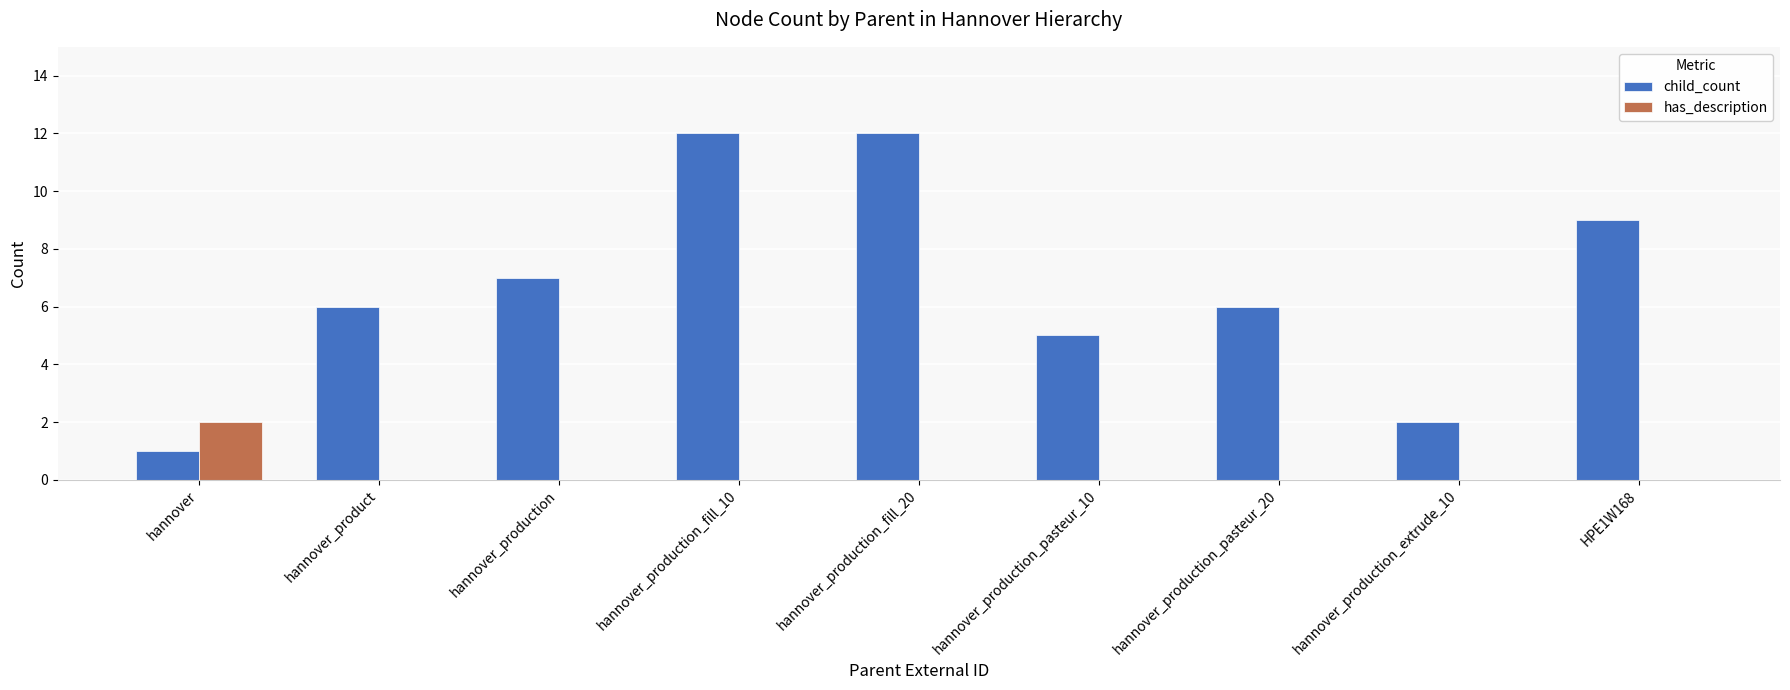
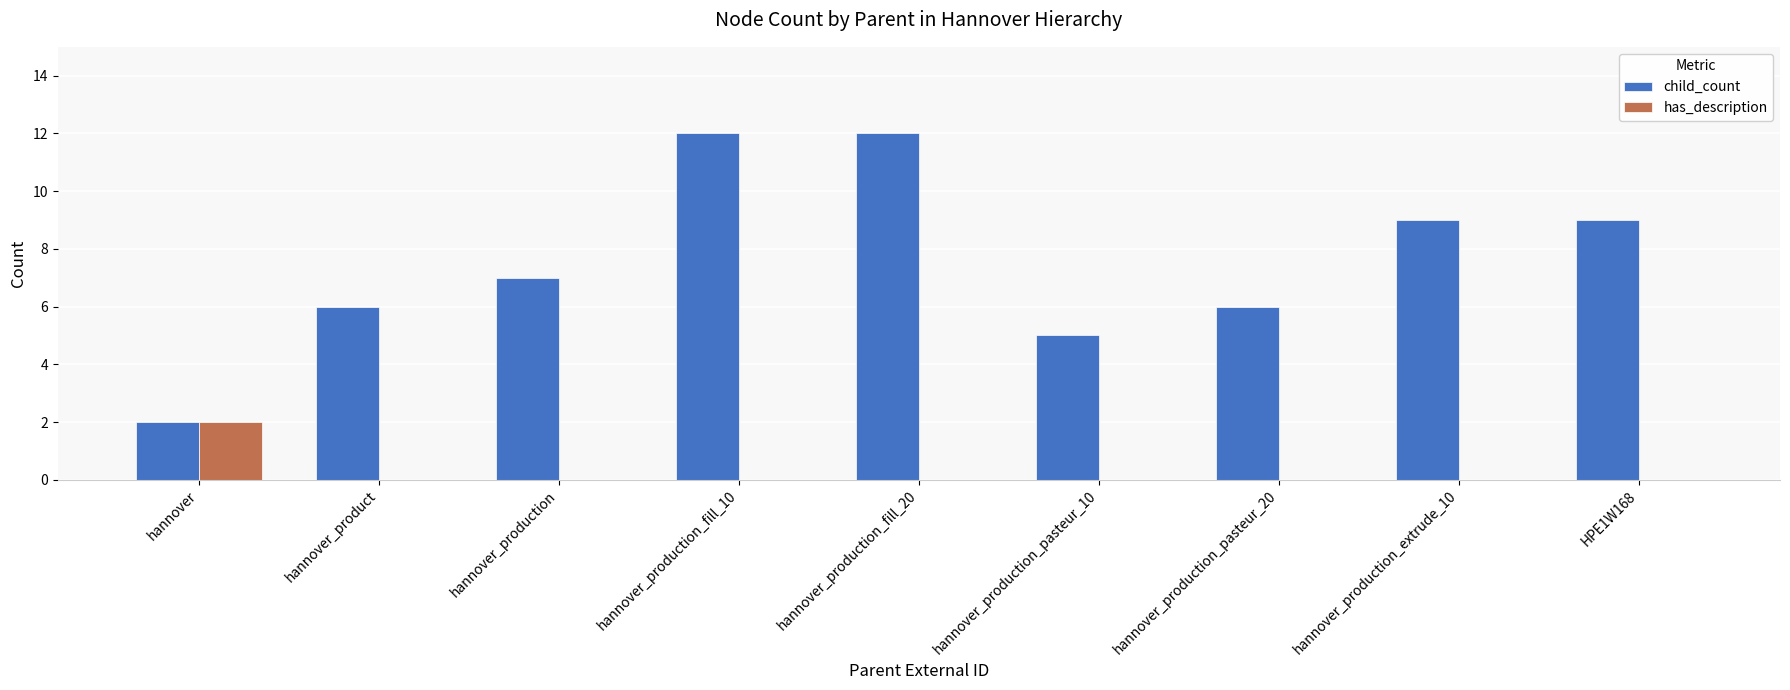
child_count, hannover: 1 -> 2
child_count, hannover_production_extrude_10: 2 -> 9
